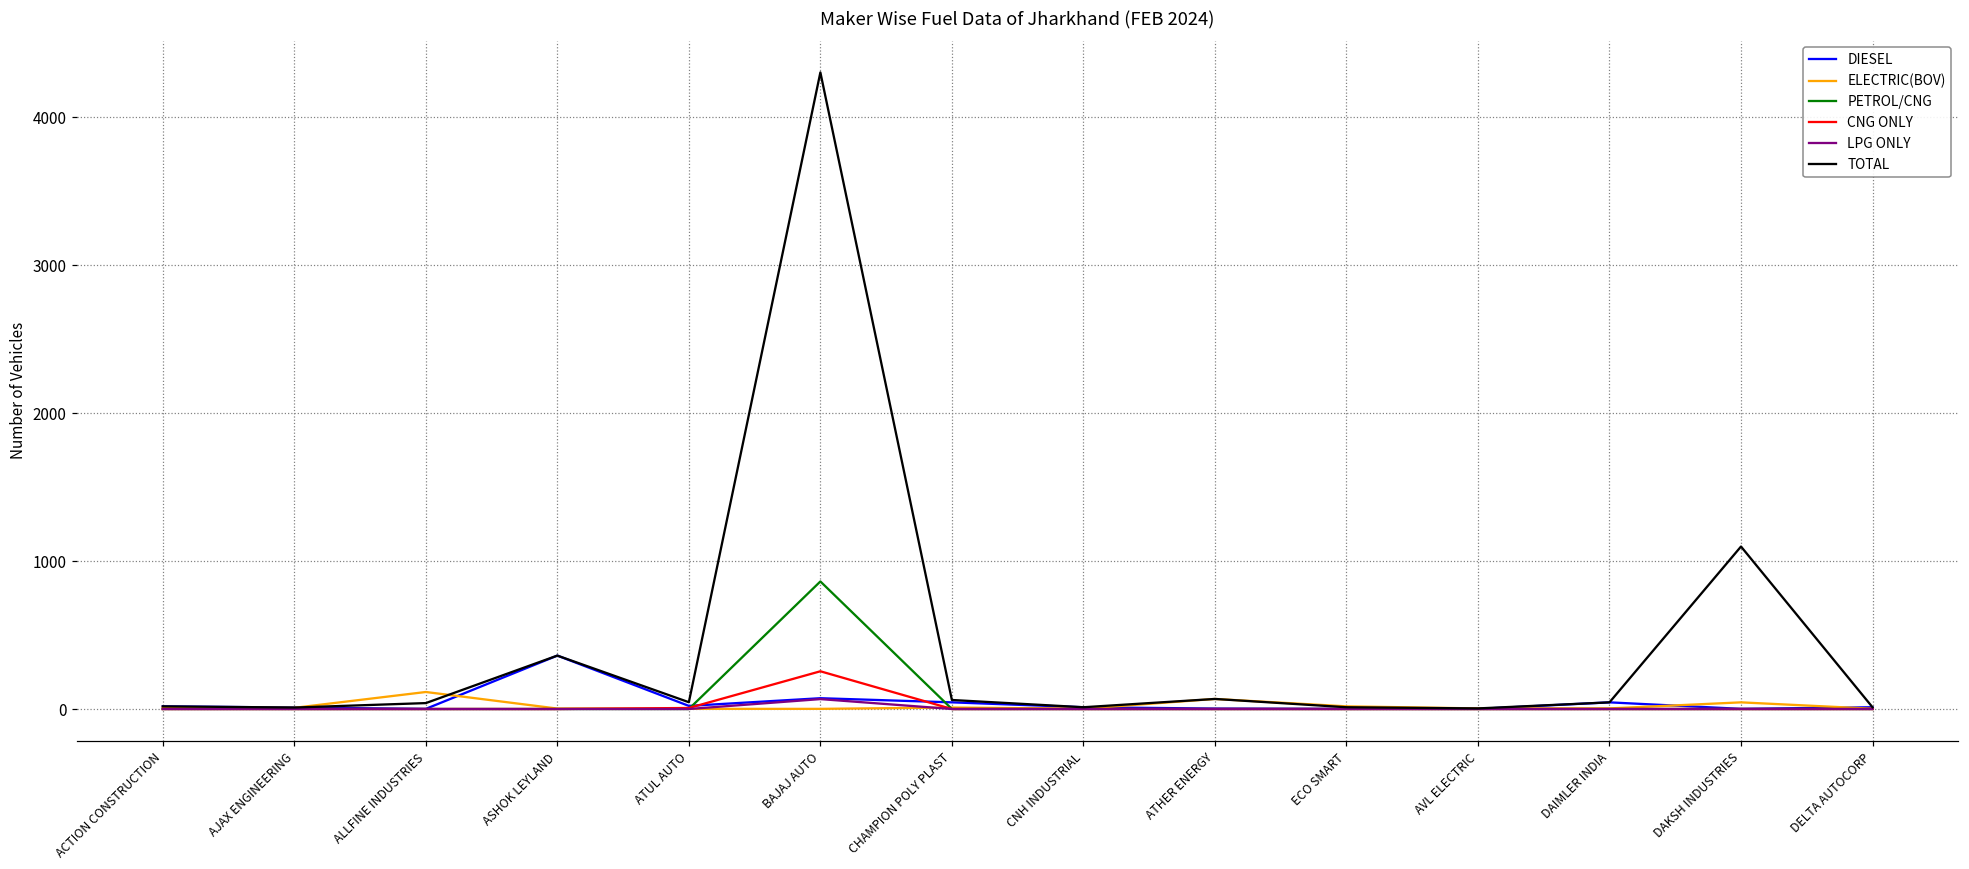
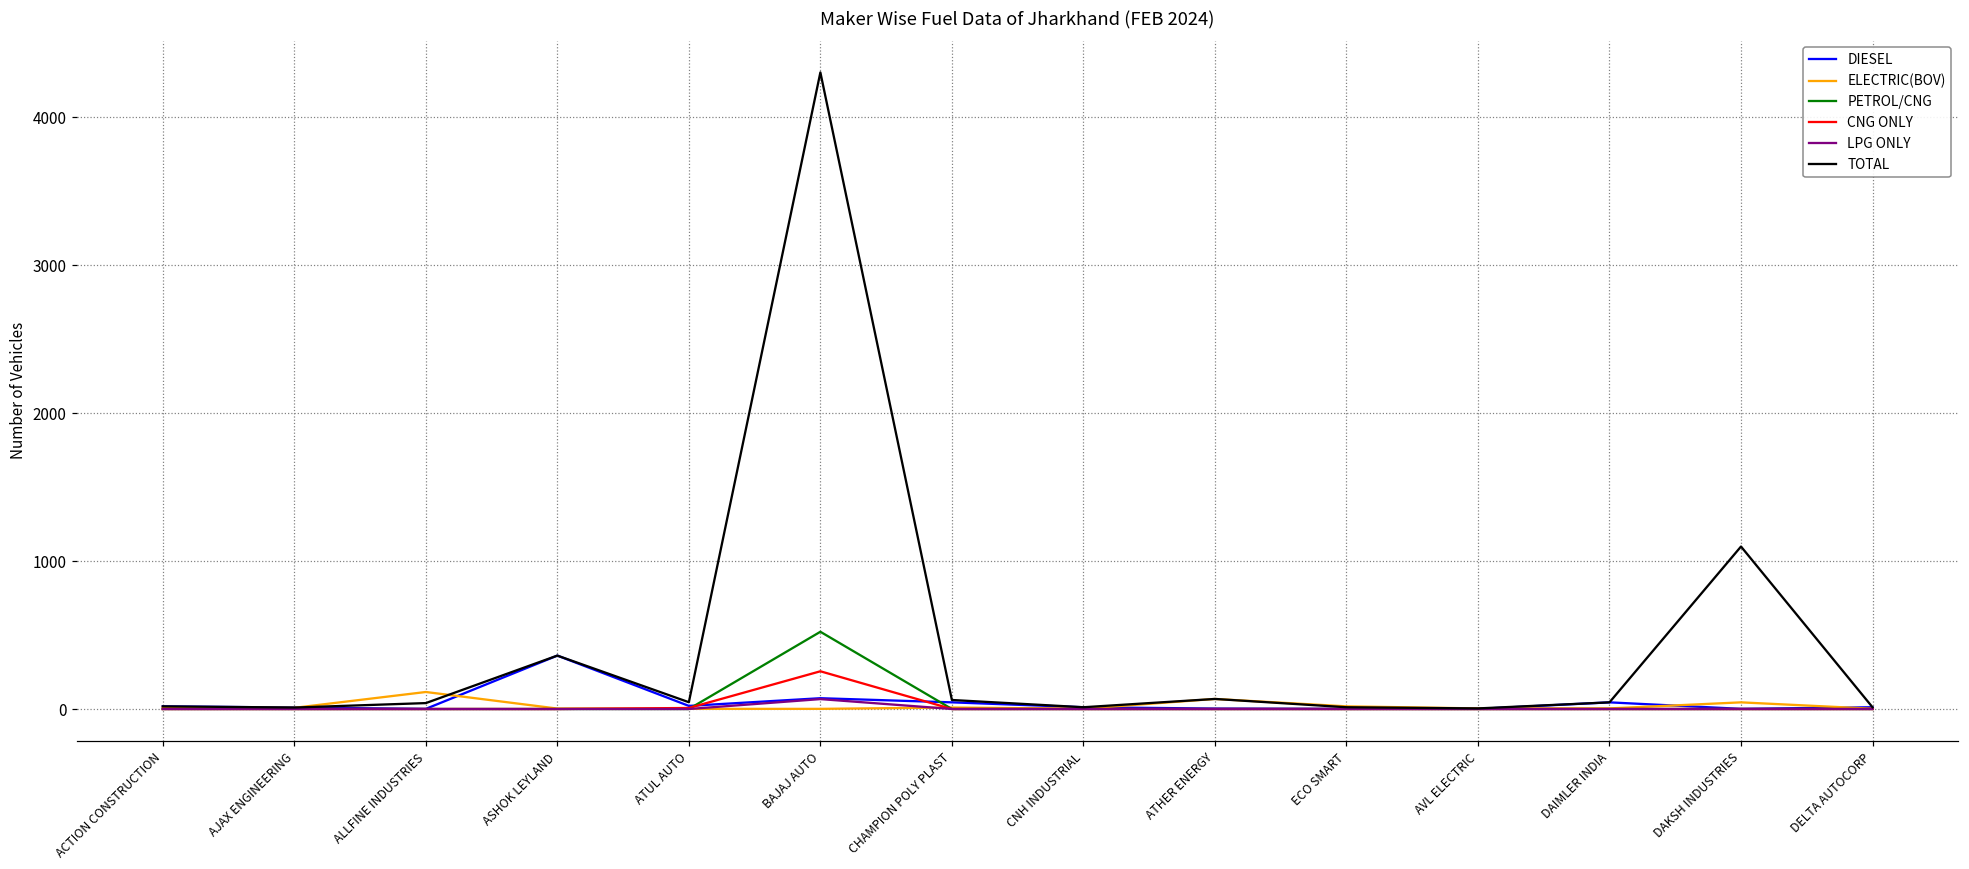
PETROL/CNG, BAJAJ AUTO: 860 -> 520
